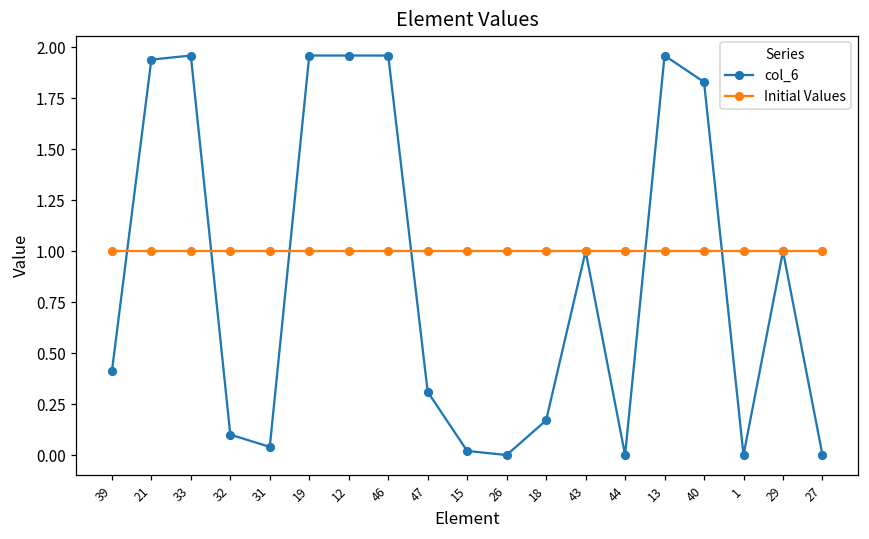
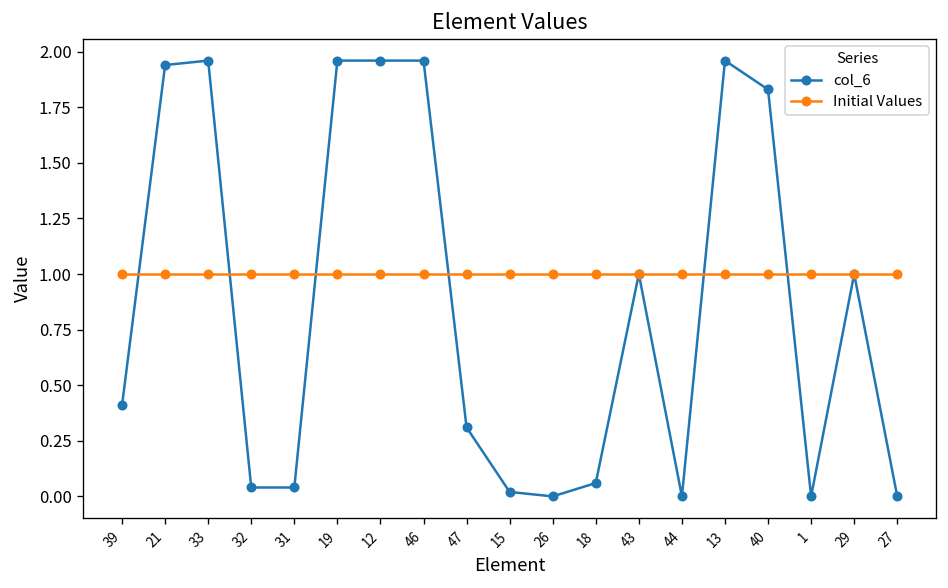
col_6, 32: 0.10 -> 0.04
col_6, 18: 0.17 -> 0.06
